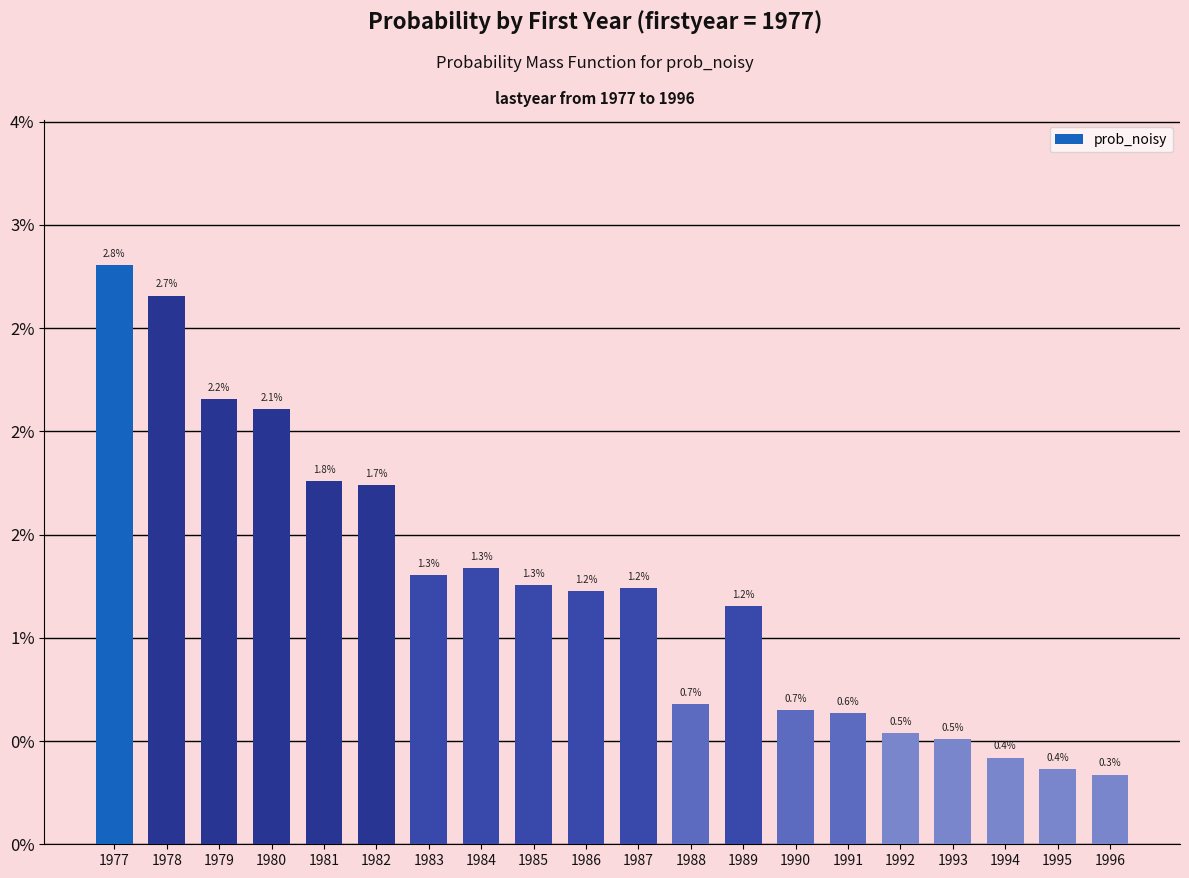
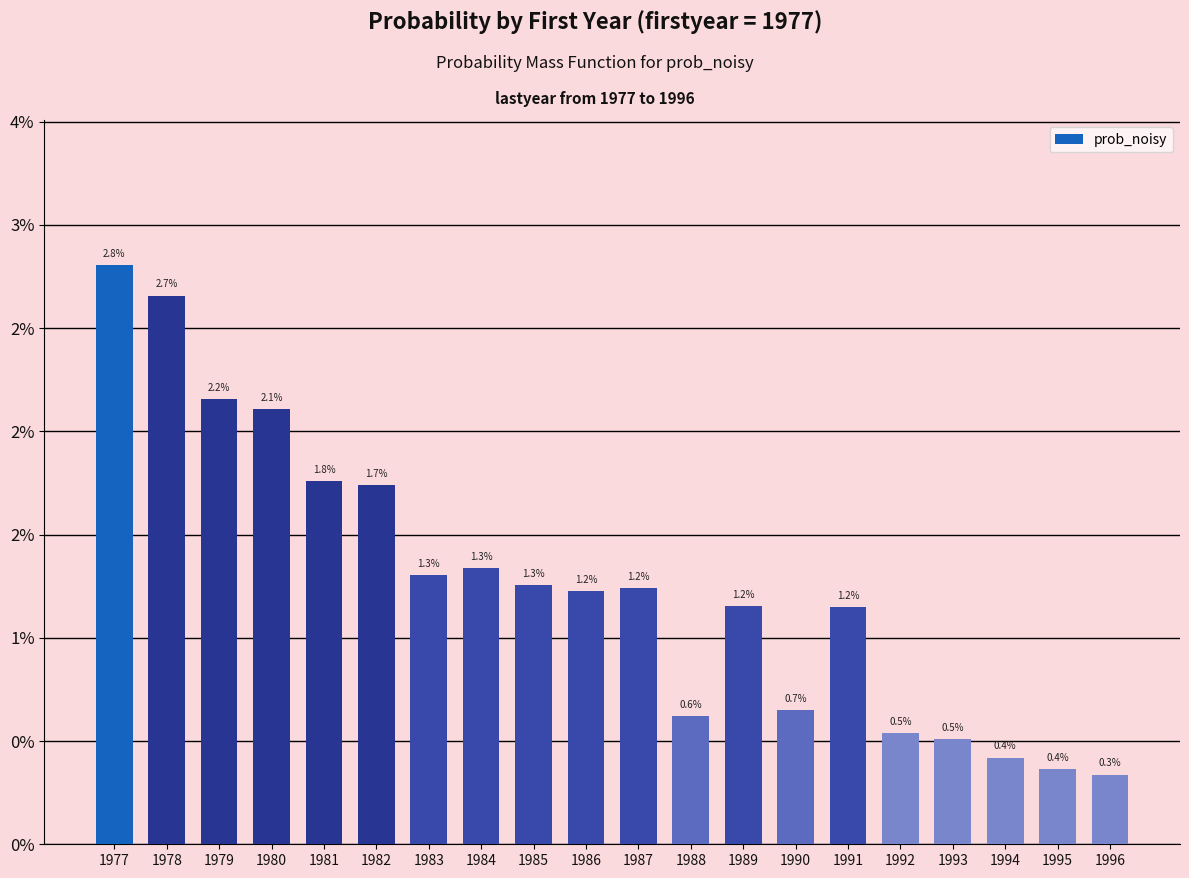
1988: 0.7% -> 0.6%
1991: 0.6% -> 1.2%
